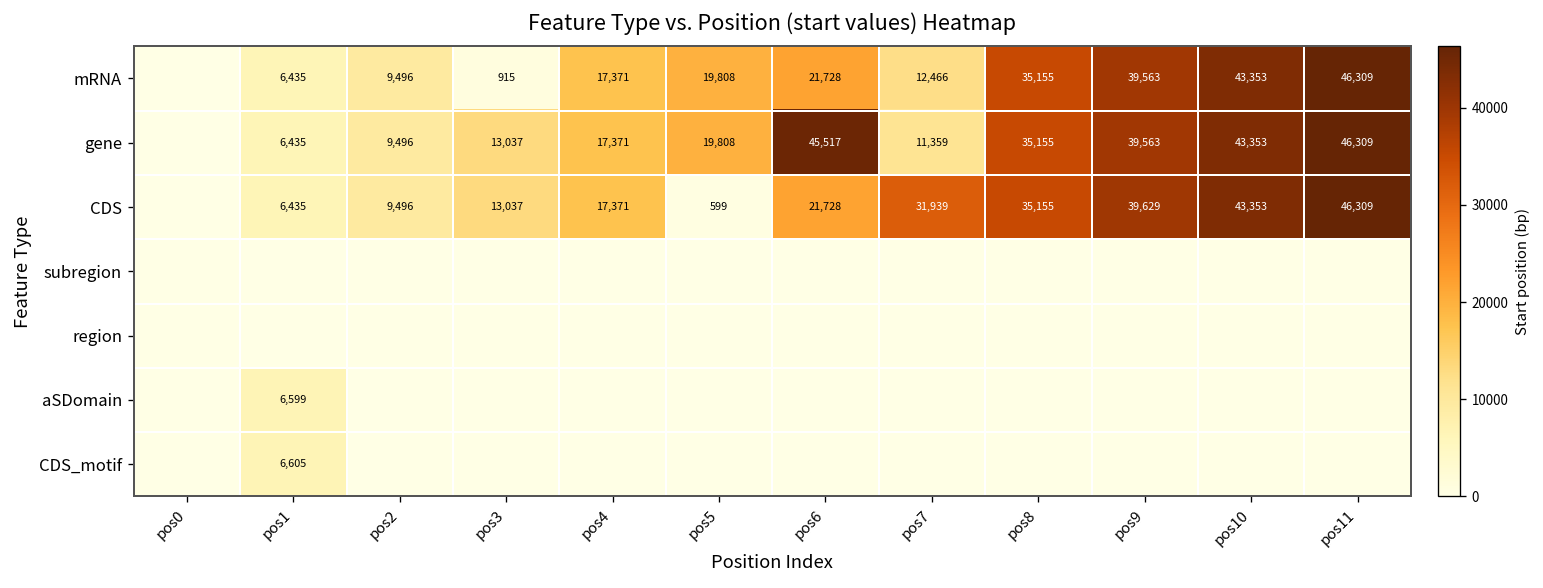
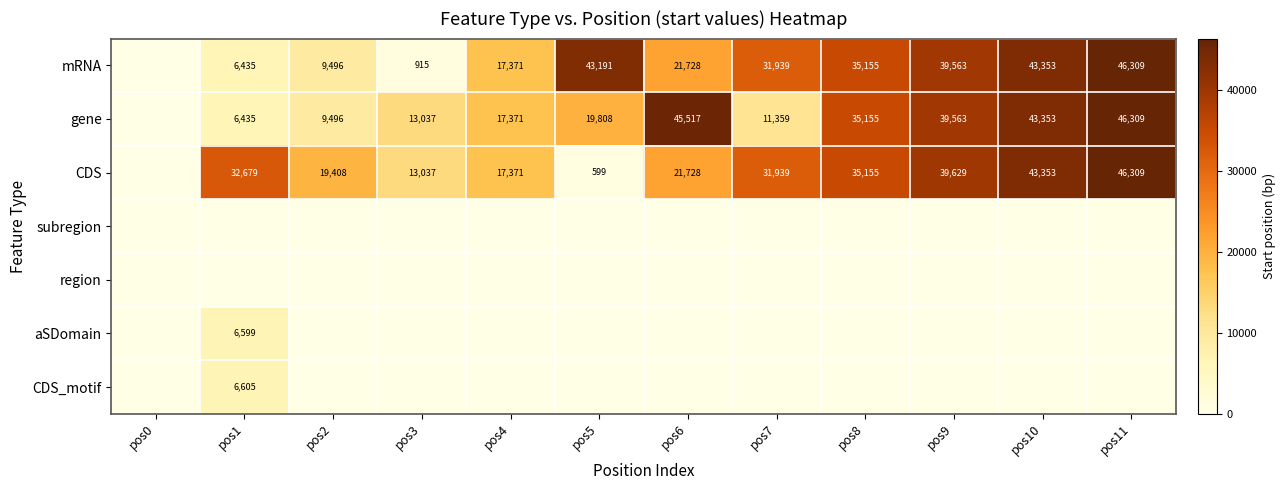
mRNA, pos5: 19,808 -> 43,191
mRNA, pos7: 12,466 -> 31,939
CDS, pos1: 6,435 -> 32,679
CDS, pos2: 9,496 -> 19,408
